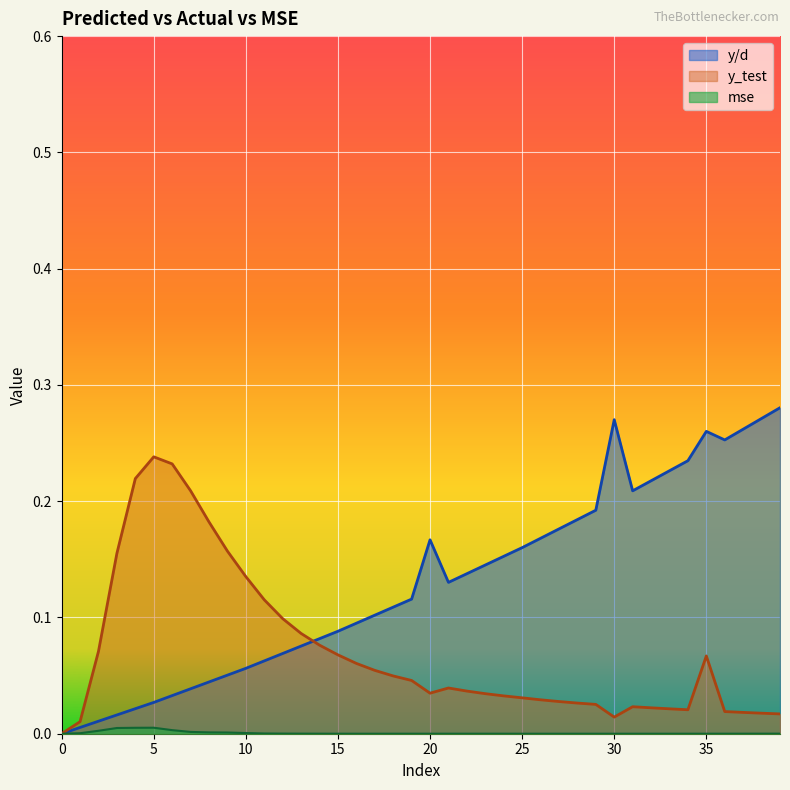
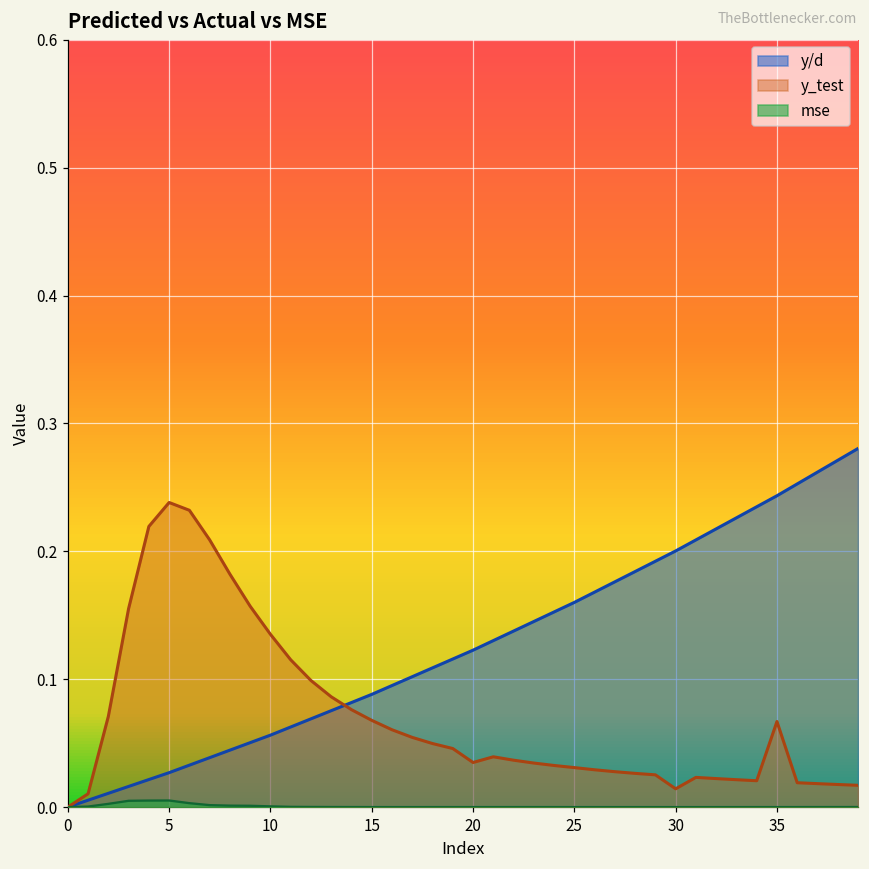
y/d, 20: 0.167 -> 0.123
y/d, 30: 0.270 -> 0.200
y/d, 35: 0.260 -> 0.243
